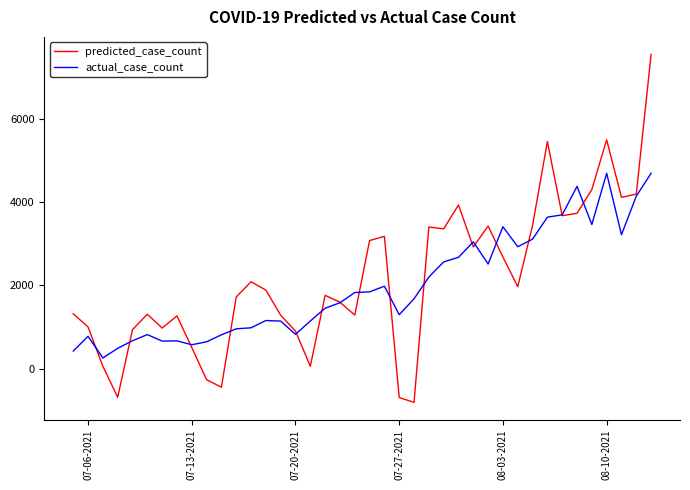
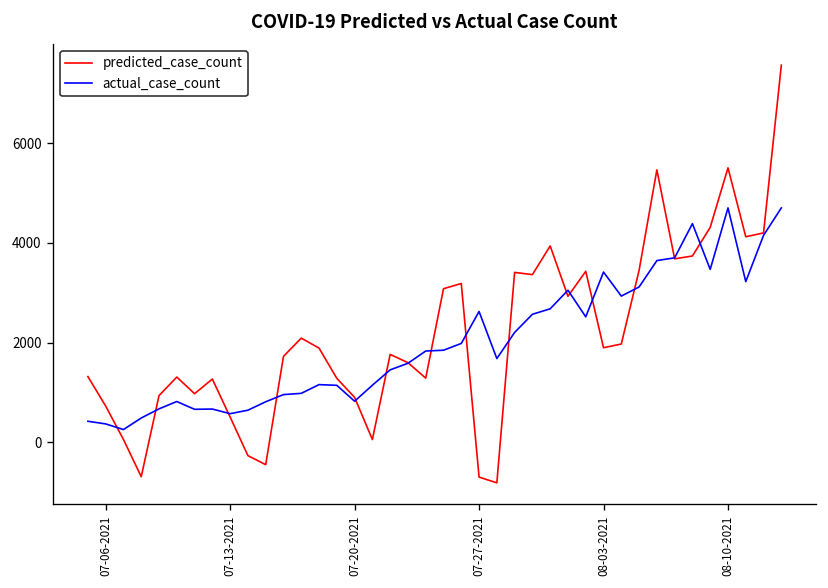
predicted_case_count, 07-06-2021: 1000 -> 700
actual_case_count, 07-06-2021: 800 -> 400
actual_case_count, 07-27-2021: 1300 -> 2600
predicted_case_count, 08-03-2021: 2700 -> 1900
